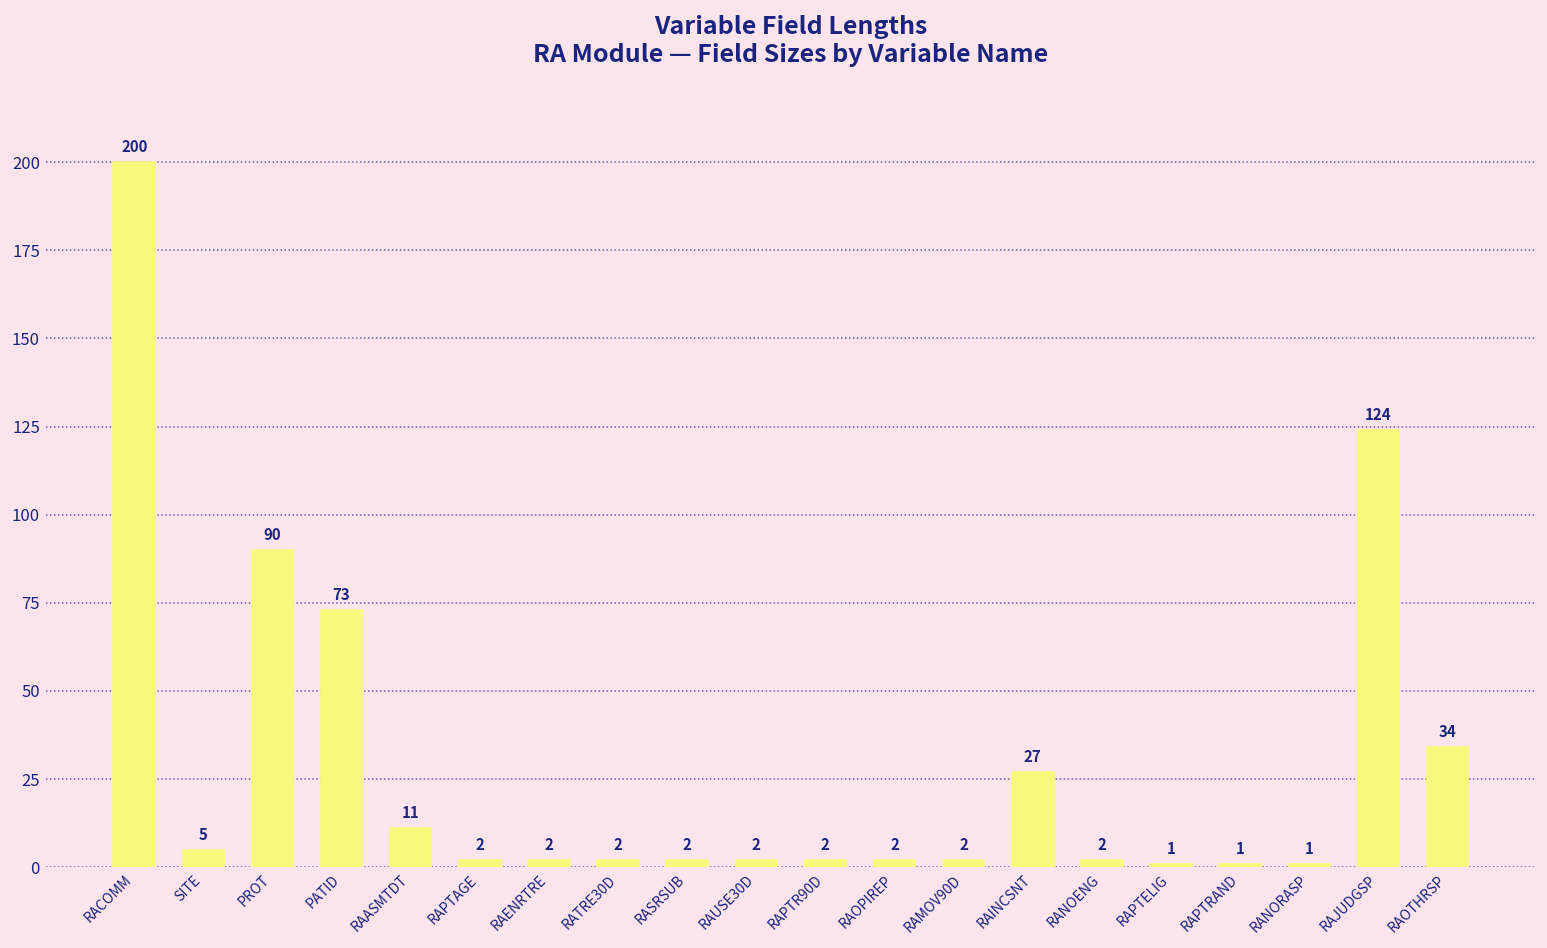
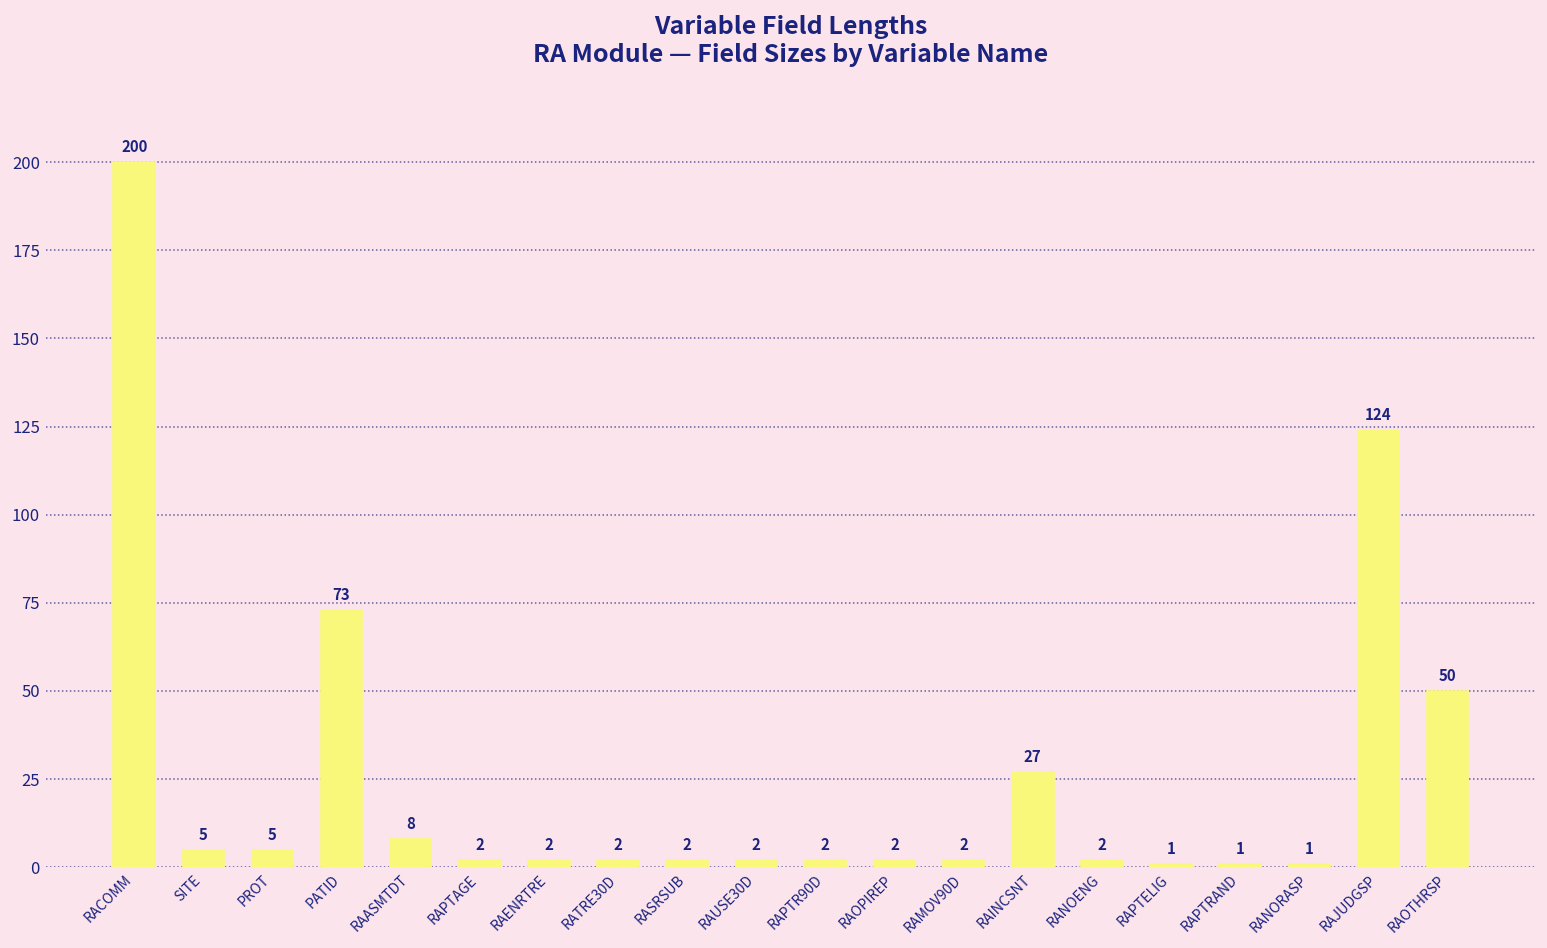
PROT: 90 -> 5
RAASMTDT: 11 -> 8
RAOTHRSP: 34 -> 50
